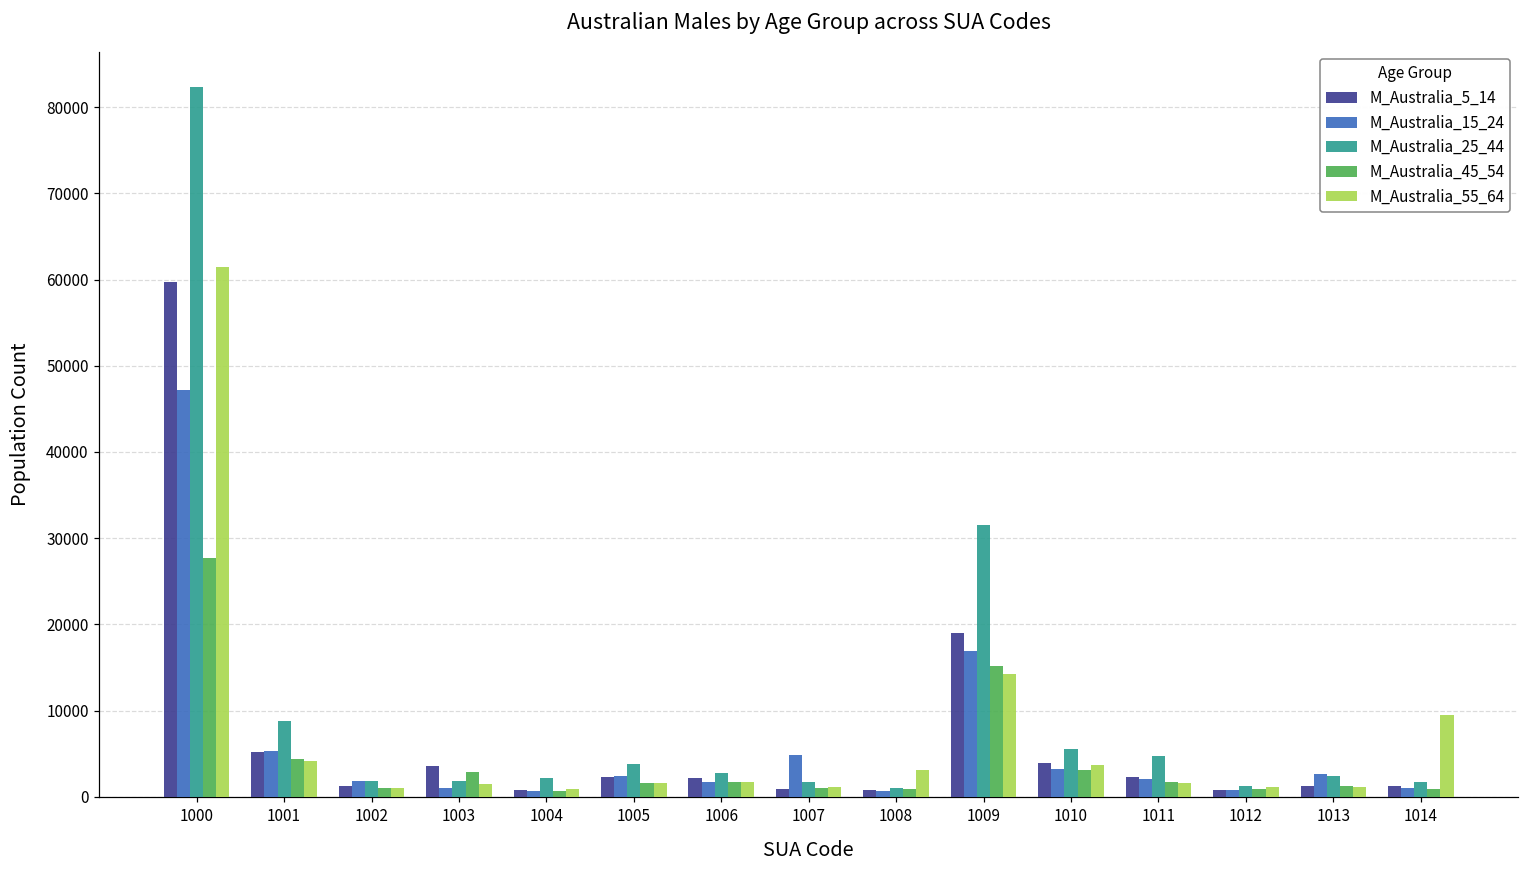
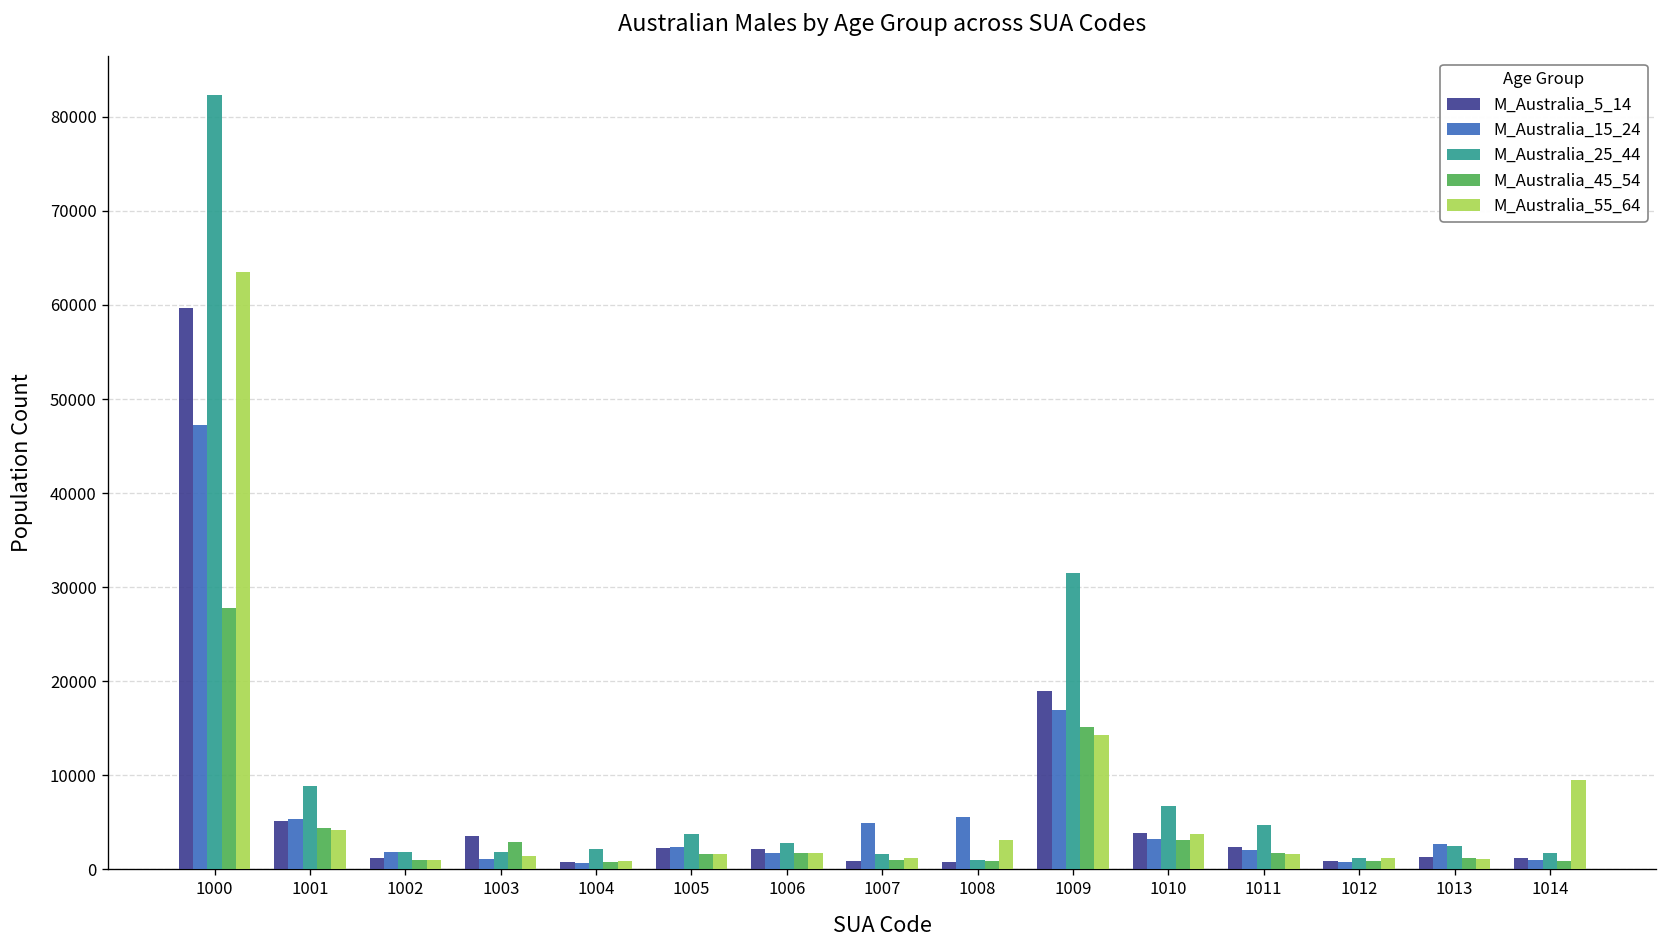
M_Australia_55_64, 1000: 61000 -> 64000
M_Australia_15_24, 1008: 1000 -> 6000
M_Australia_25_44, 1010: 6000 -> 7000
